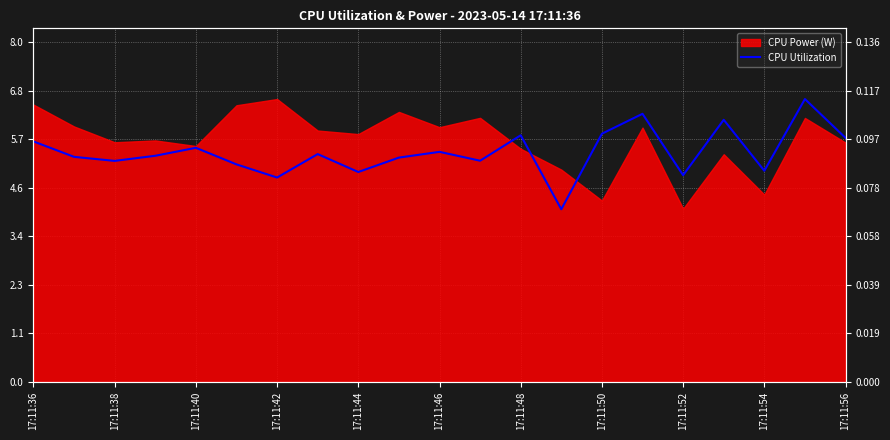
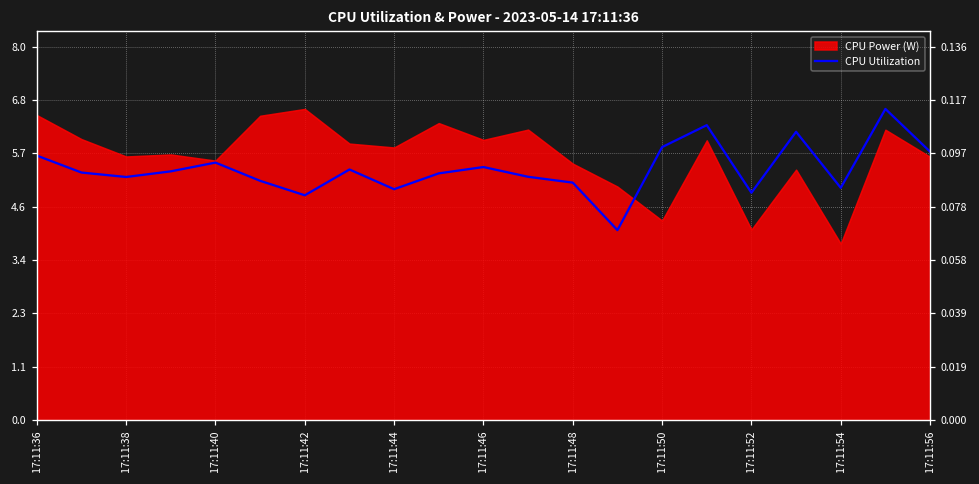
CPU Utilization, 17:11:48: 5.8 -> 5.1
CPU Power (W), 17:11:54: 4.4 -> 3.8
